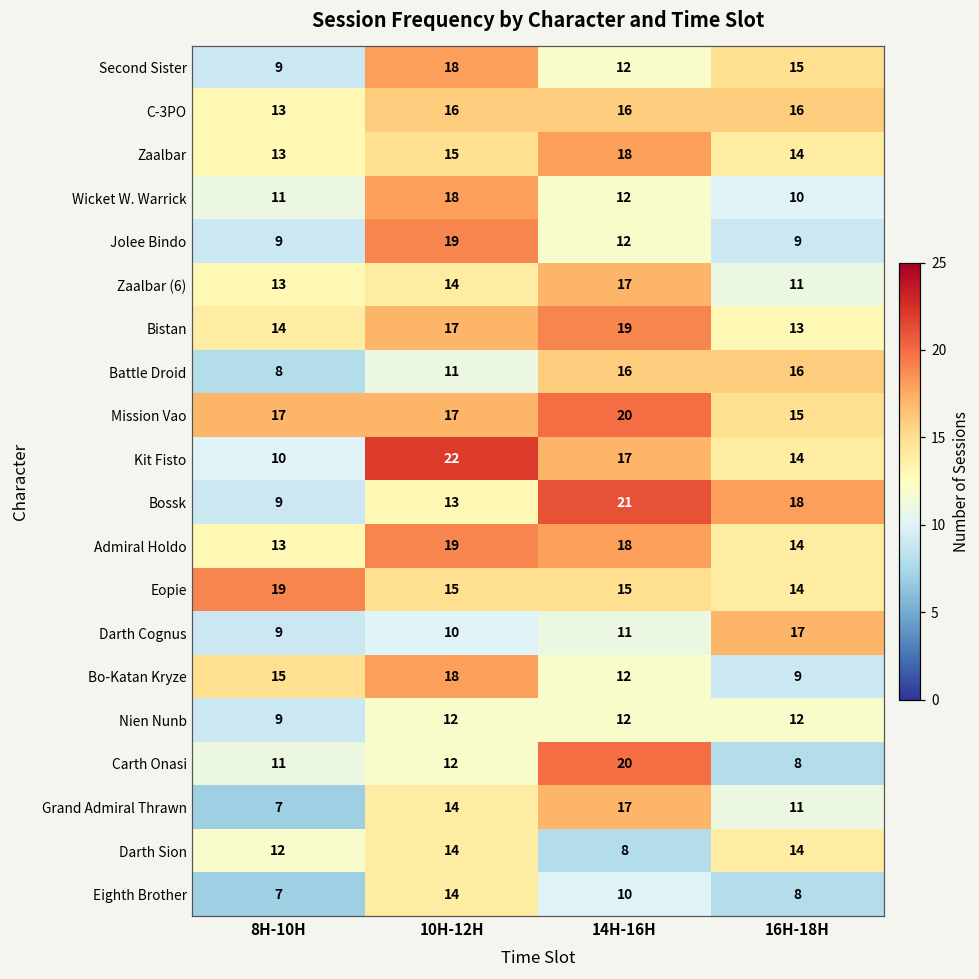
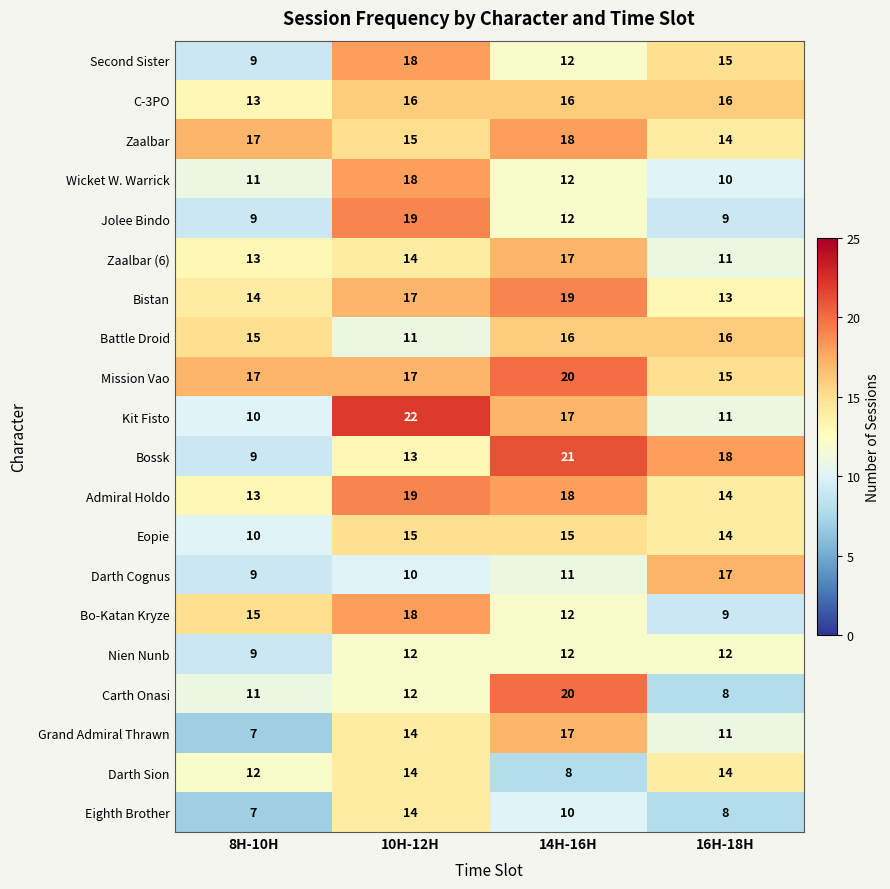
Zaalbar, 8H-10H: 13 -> 17
Battle Droid, 8H-10H: 8 -> 15
Kit Fisto, 16H-18H: 14 -> 11
Eopie, 8H-10H: 19 -> 10
